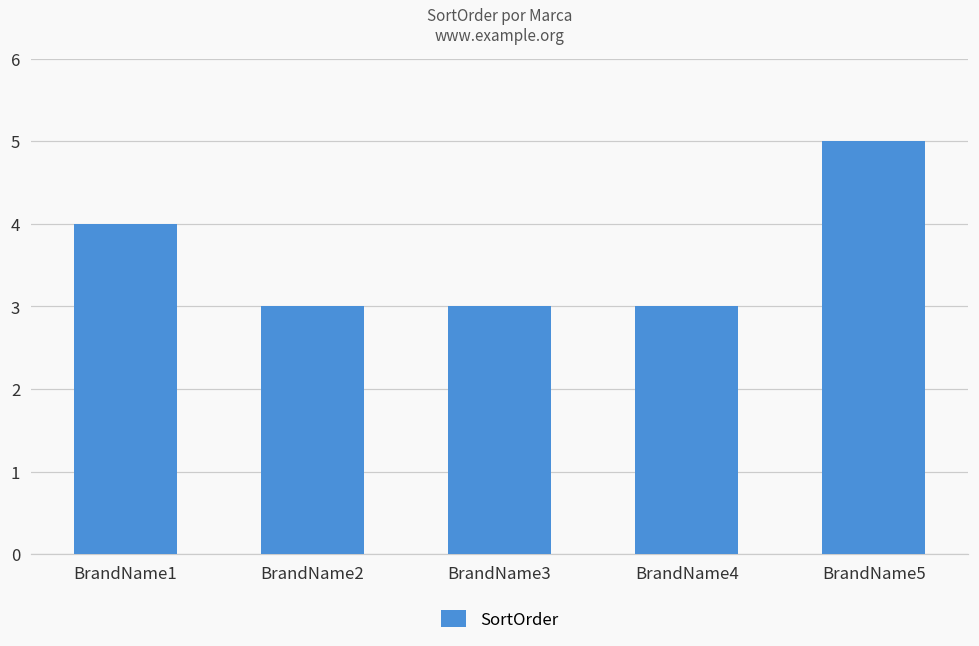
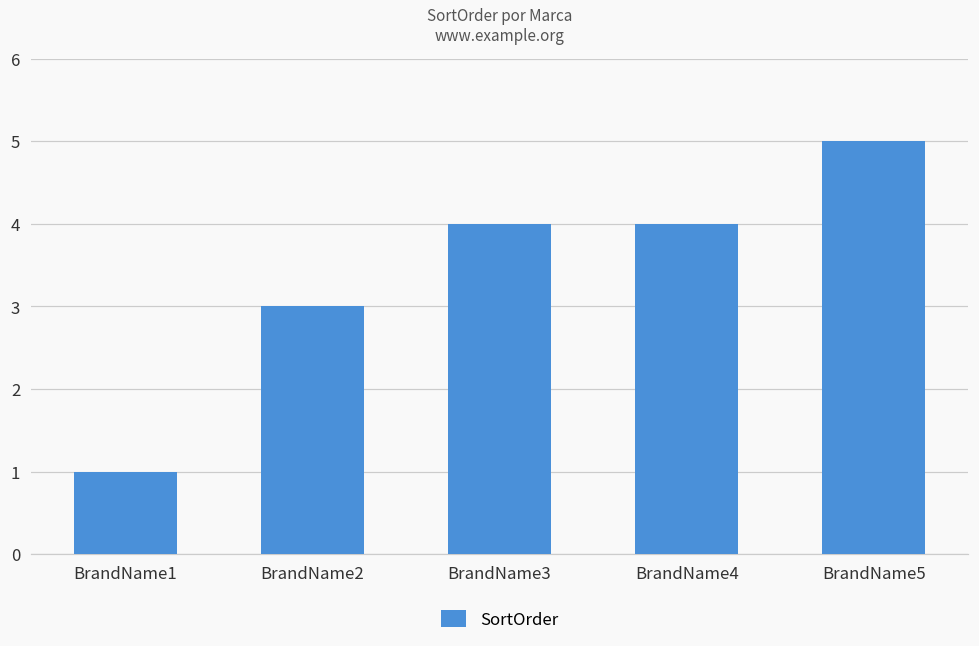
BrandName1: 4 -> 1
BrandName3: 3 -> 4
BrandName4: 3 -> 4
